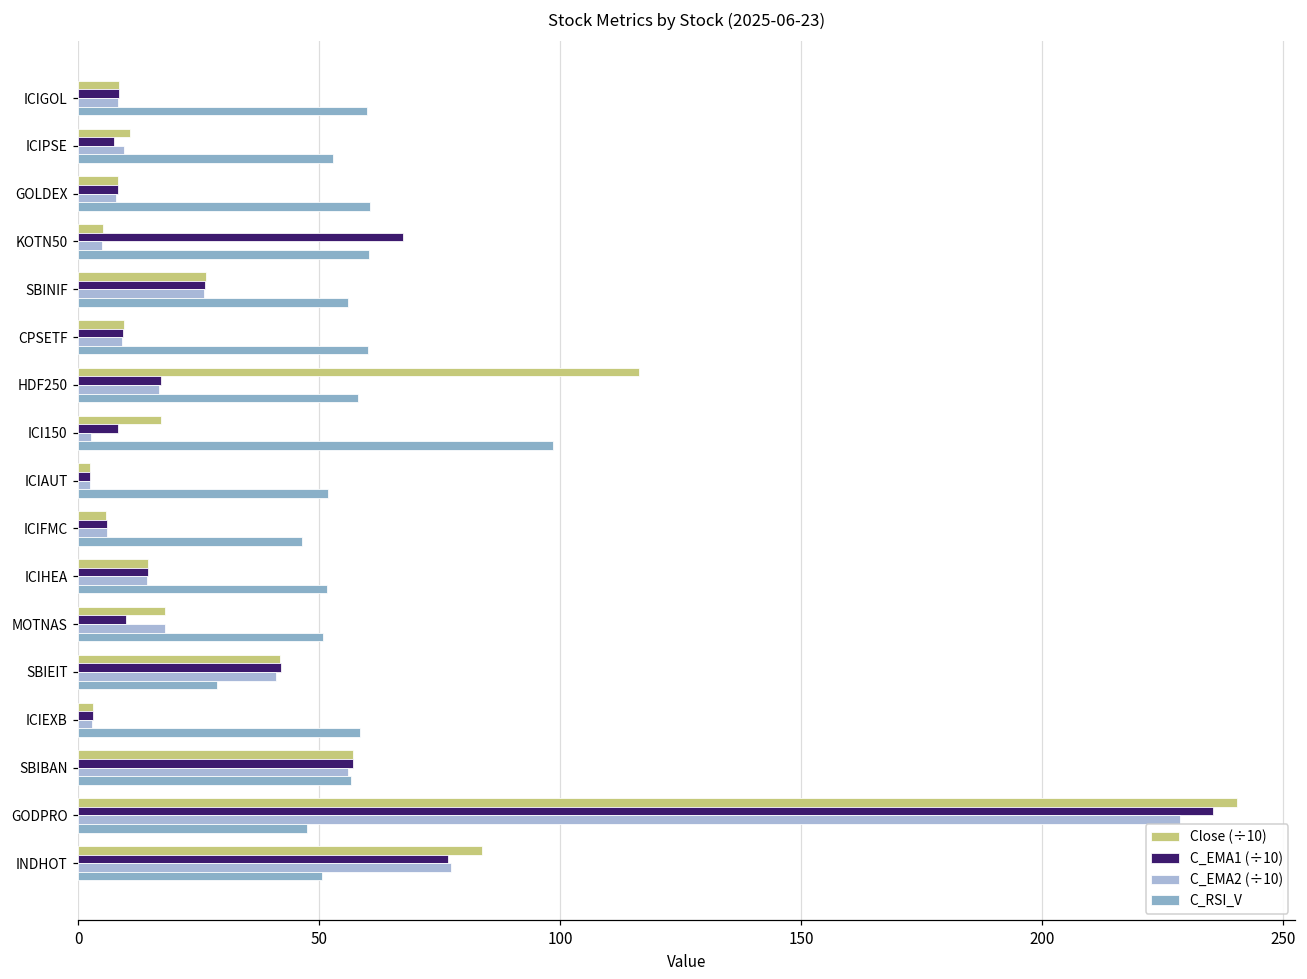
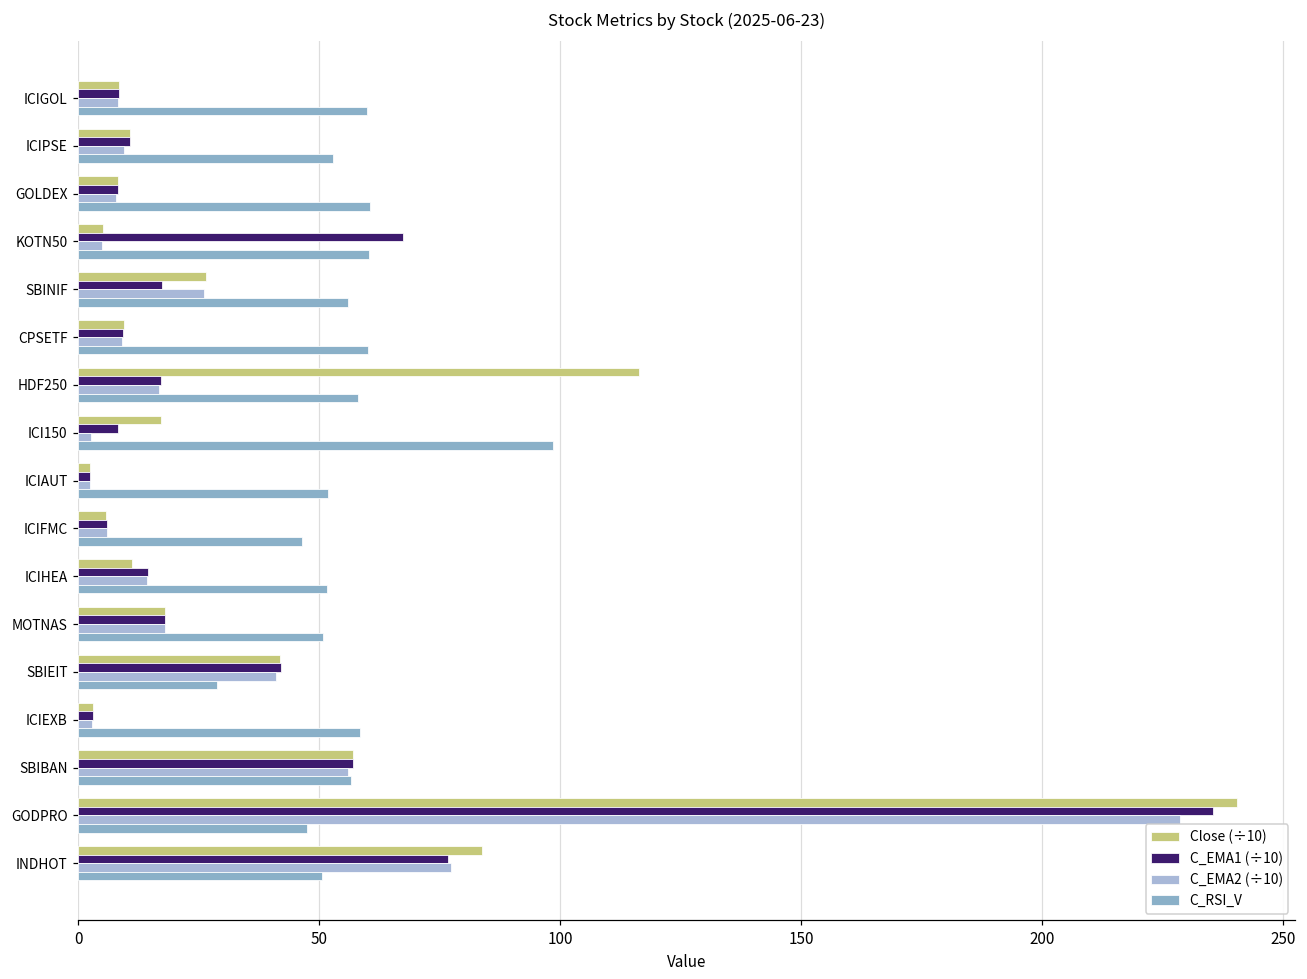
C_EMA1 (÷10), ICIPSE: 7 -> 11
C_EMA1 (÷10), SBINIF: 26 -> 17
Close (÷10), ICIHEA: 14 -> 11
C_EMA1 (÷10), MOTNAS: 10 -> 18
